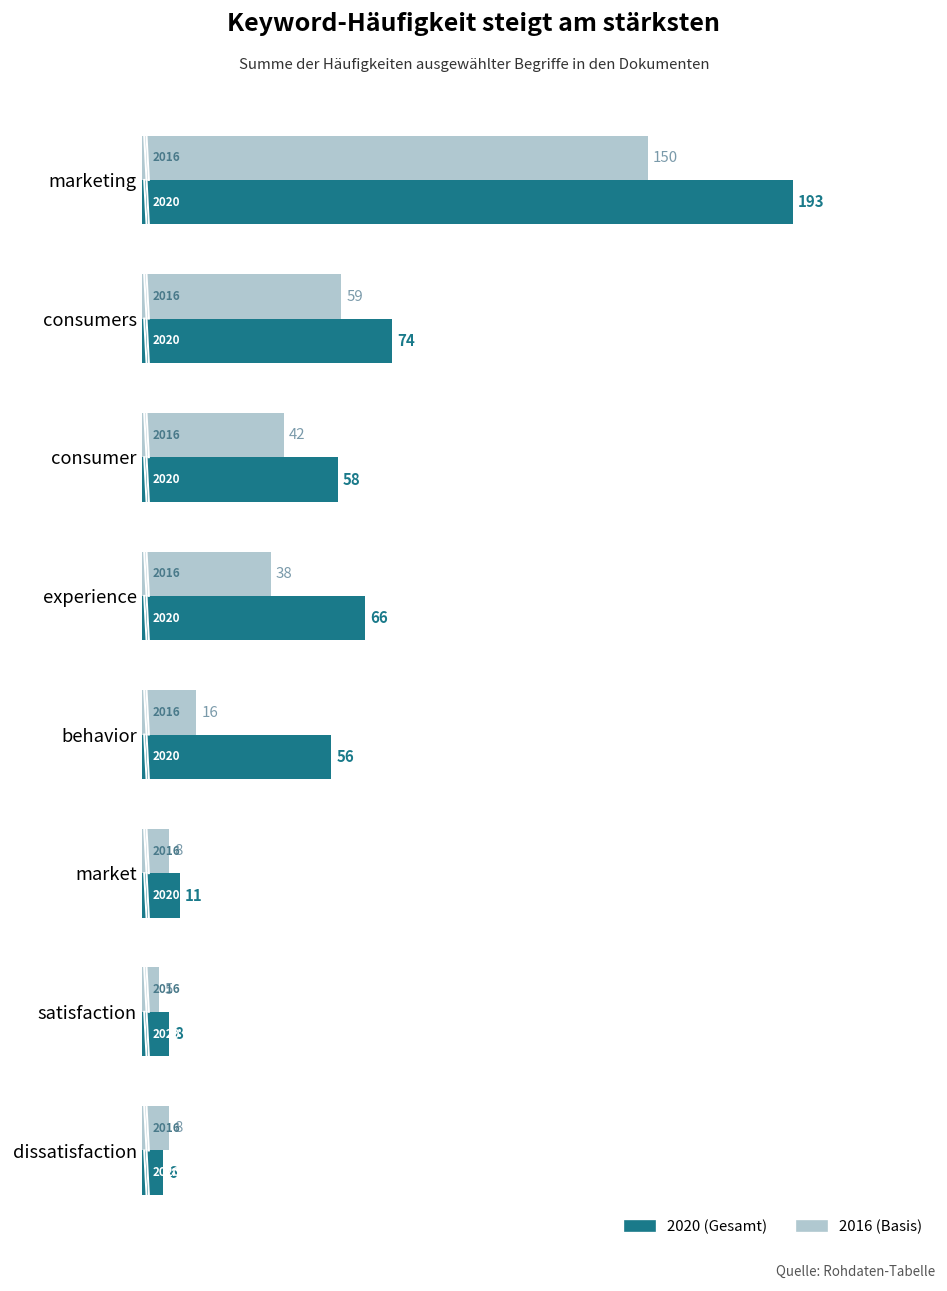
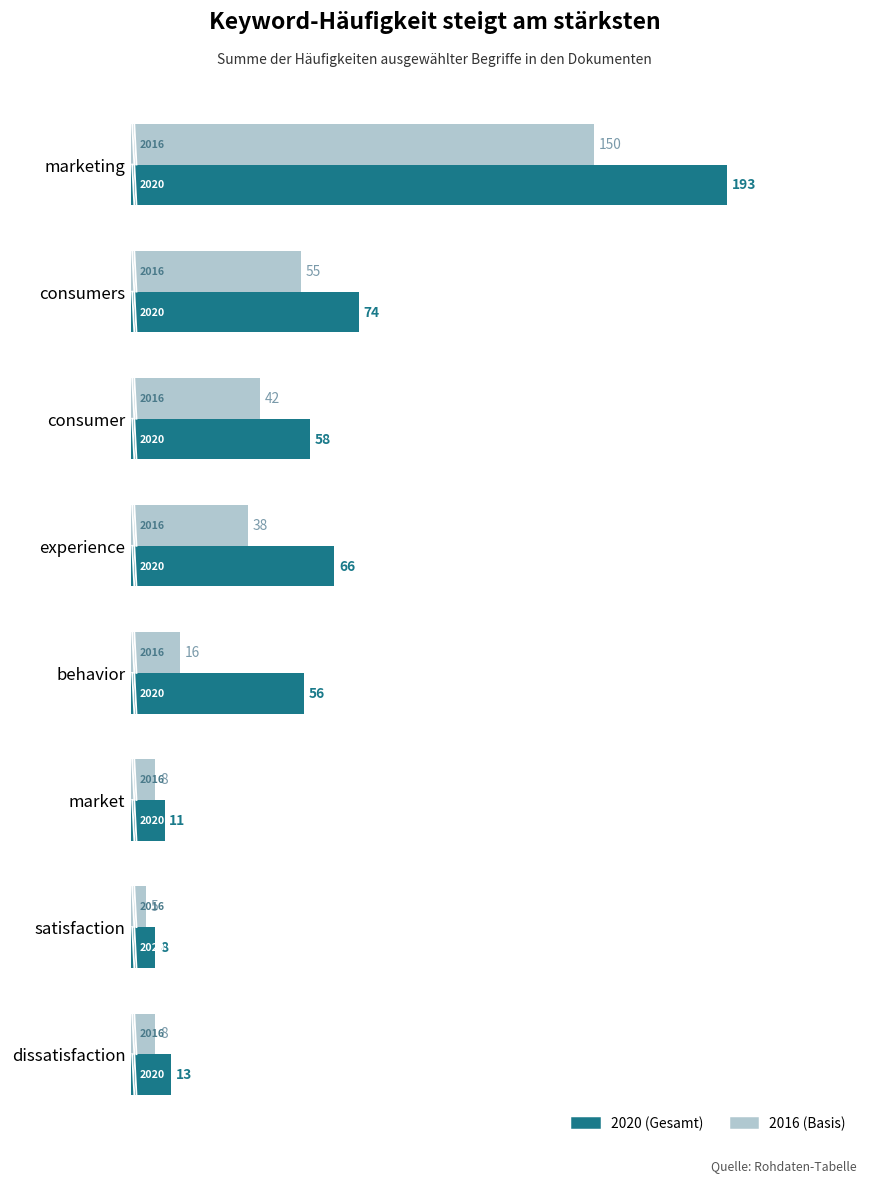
2016 (Basis), consumers: 59 -> 55
2020 (Gesamt), dissatisfaction: 6 -> 13
